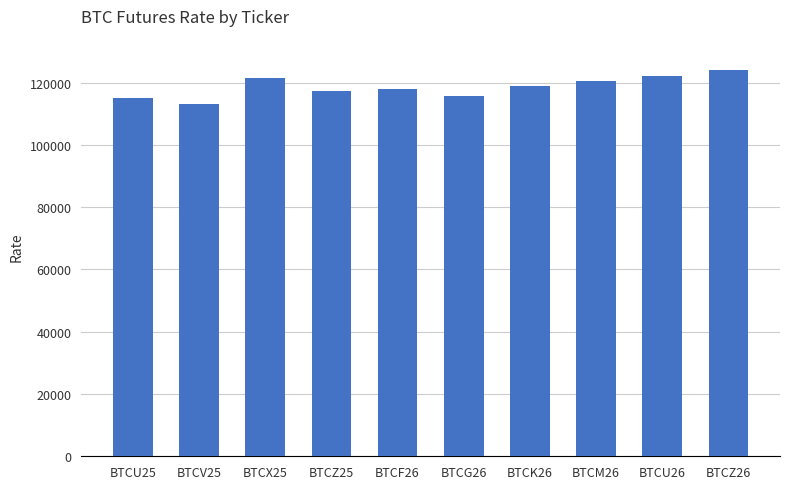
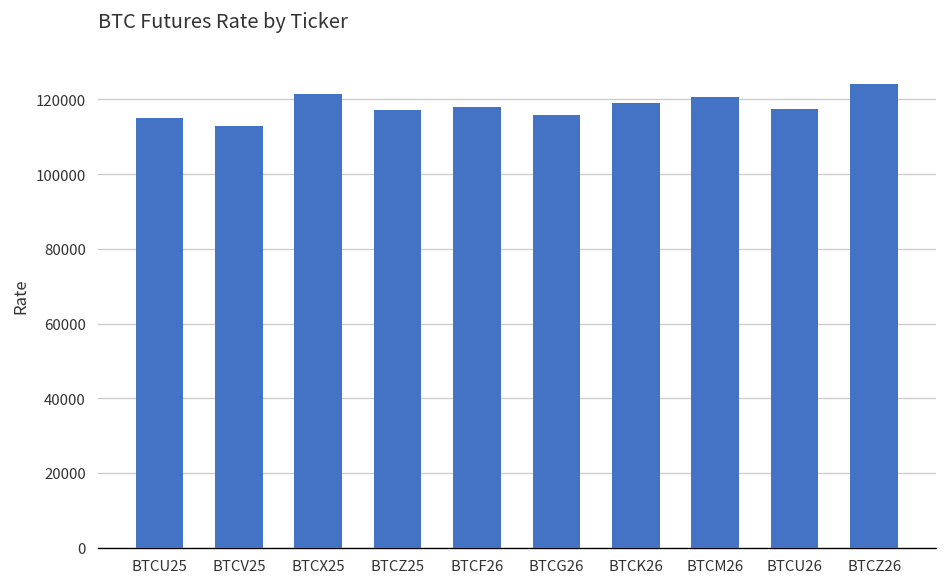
BTCU26: 122000 -> 117000
